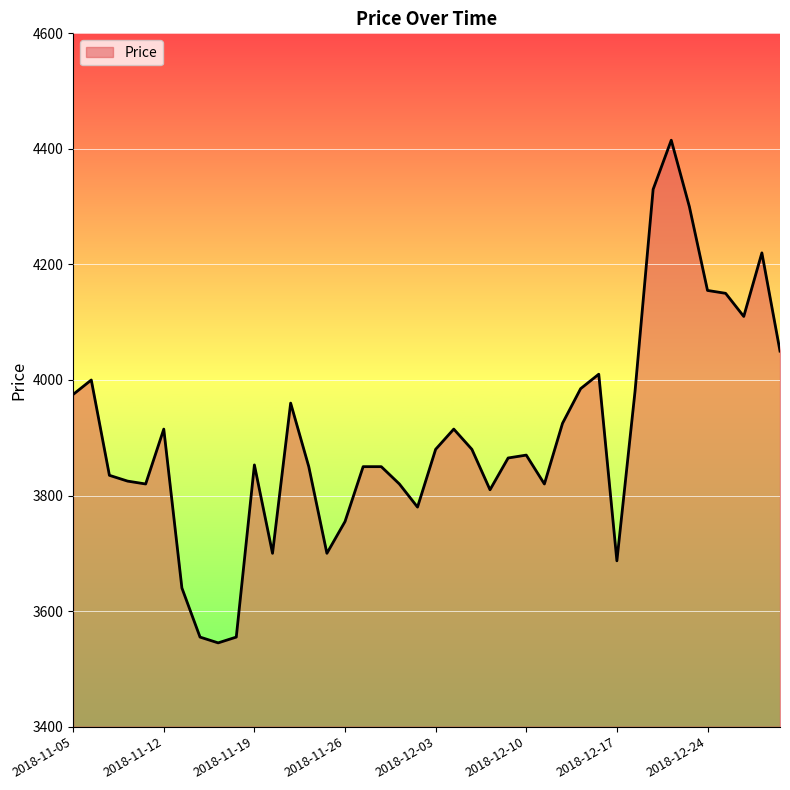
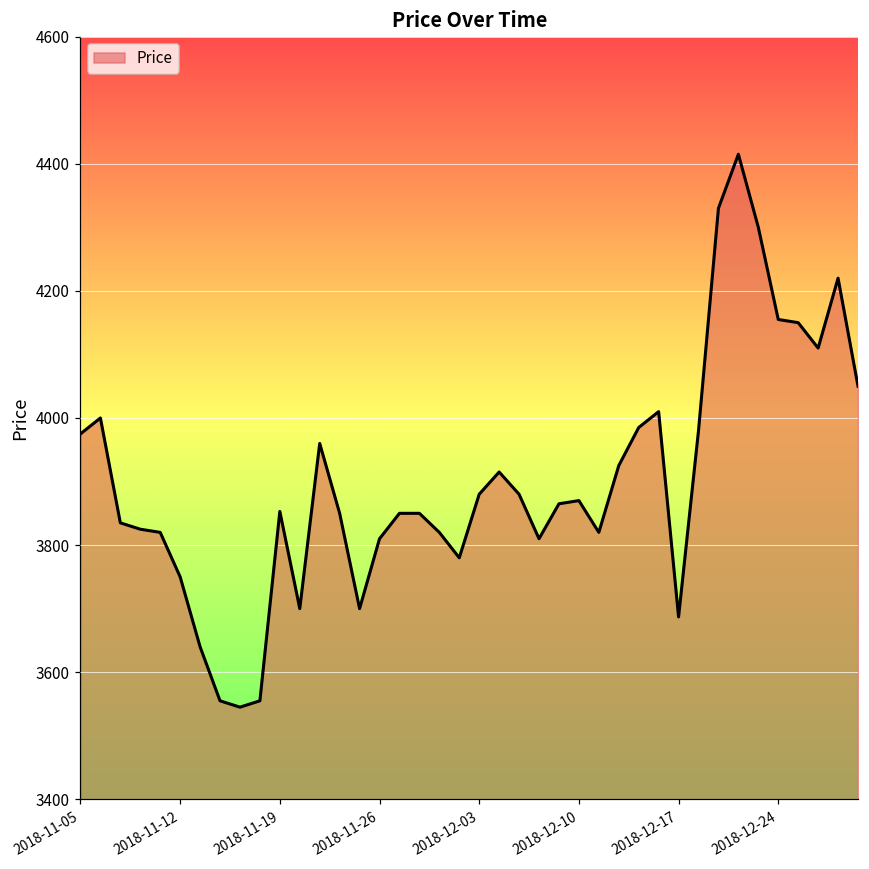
2018-11-12: 3920 -> 3750
2018-11-26: 3760 -> 3810
